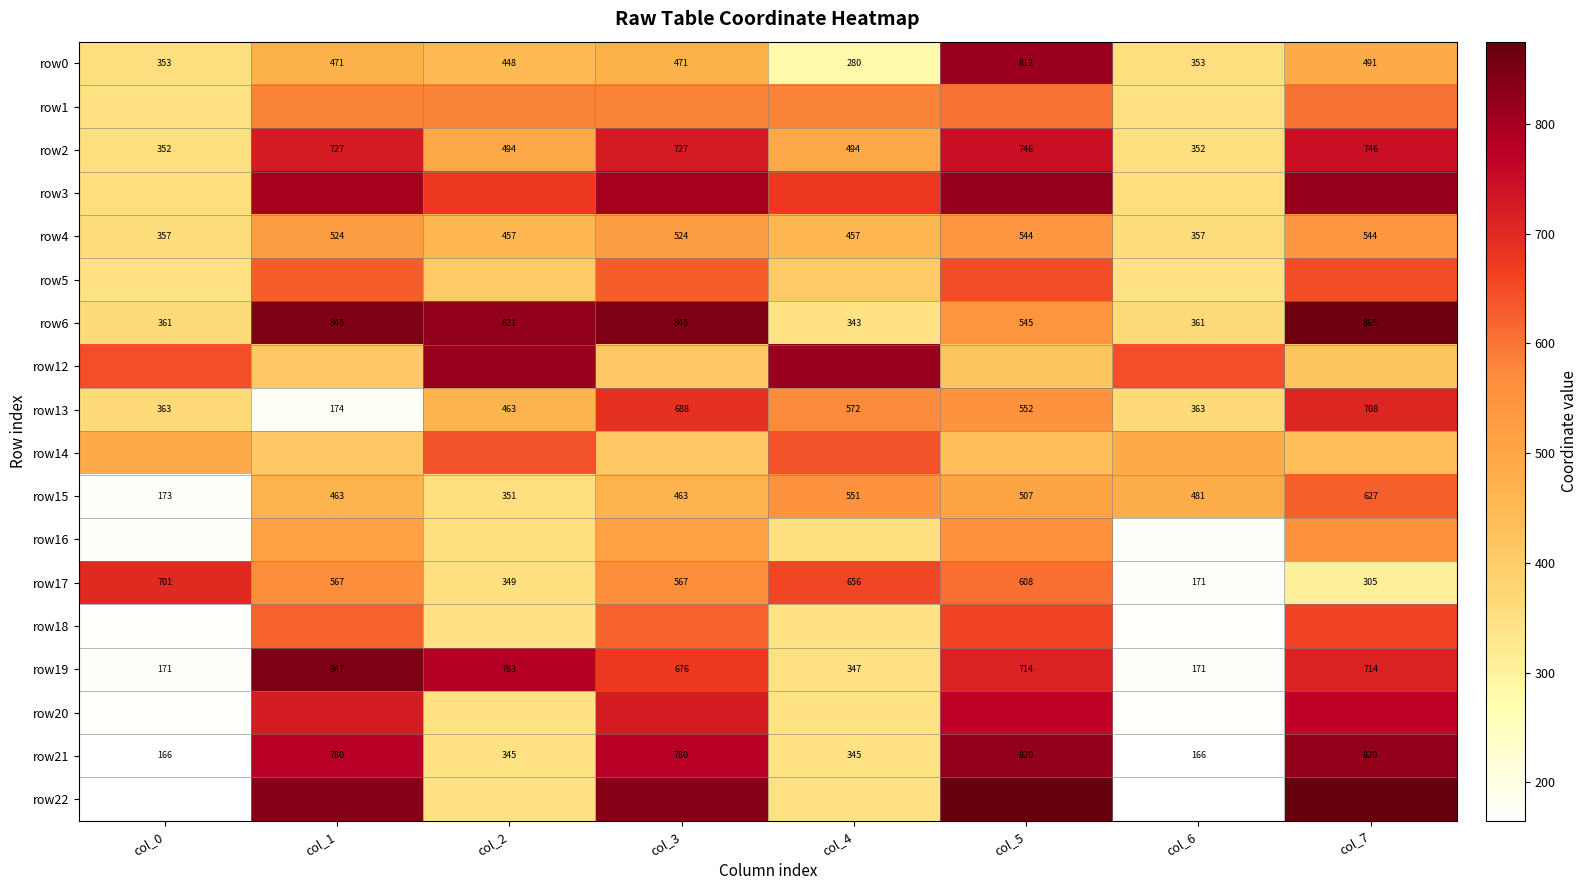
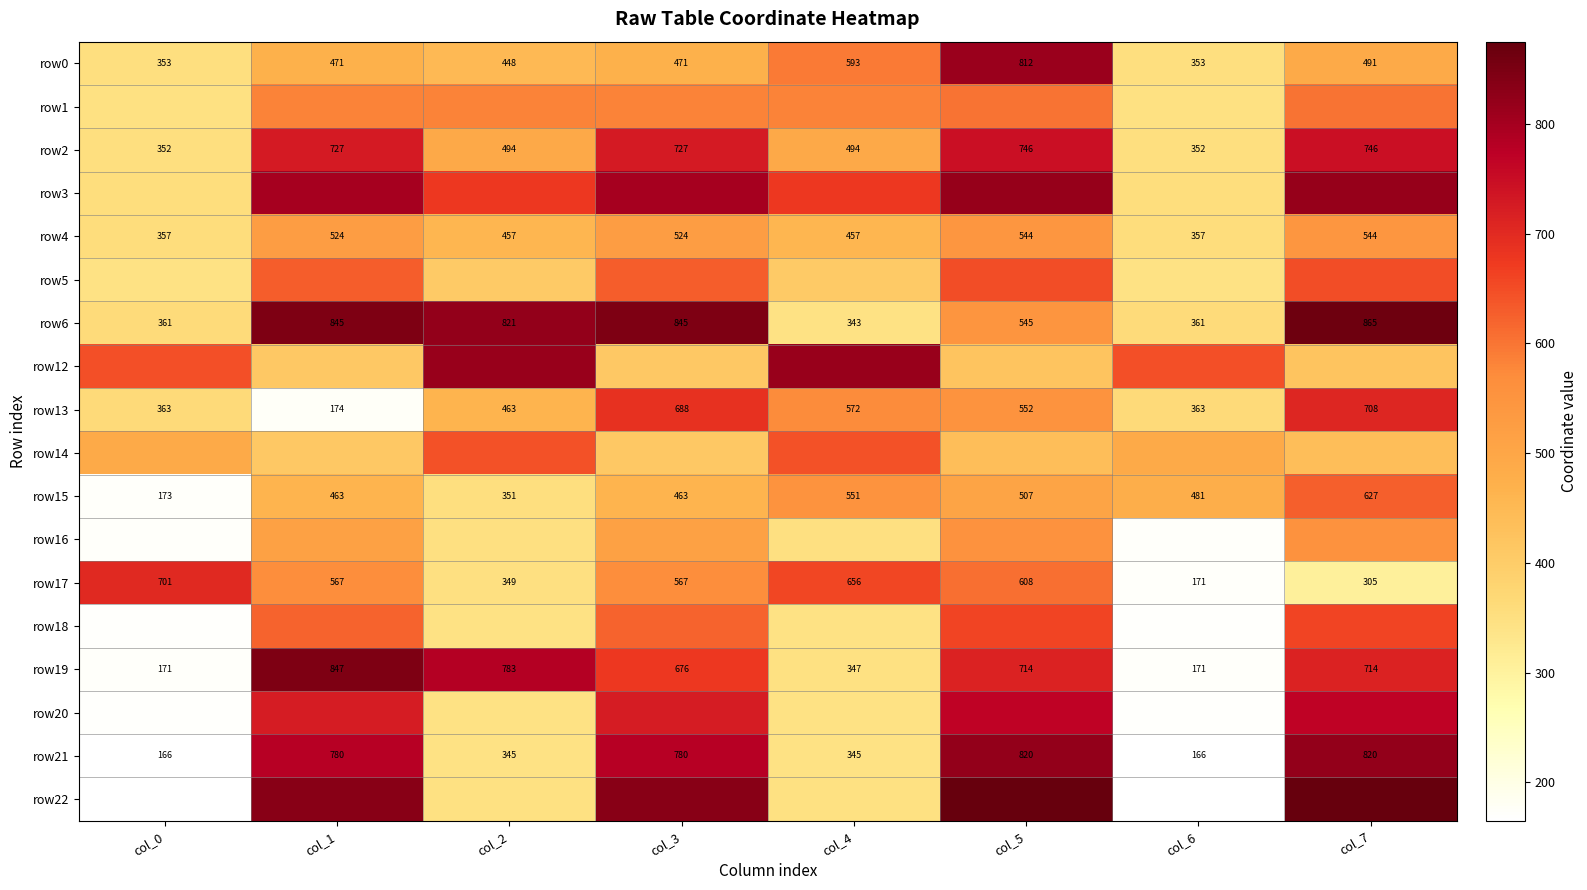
row0, col_4: 280 -> 593
